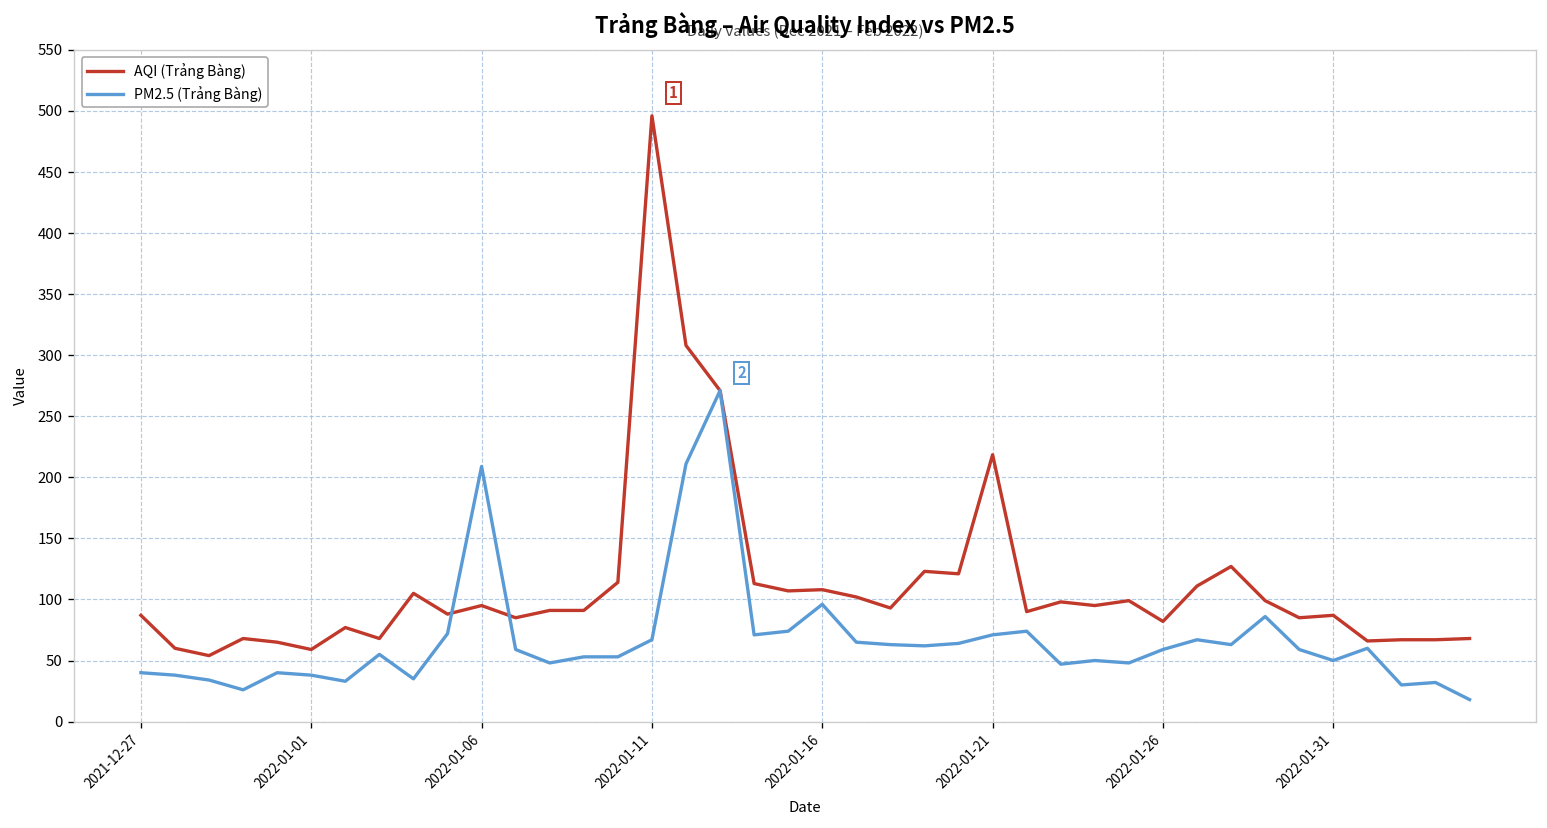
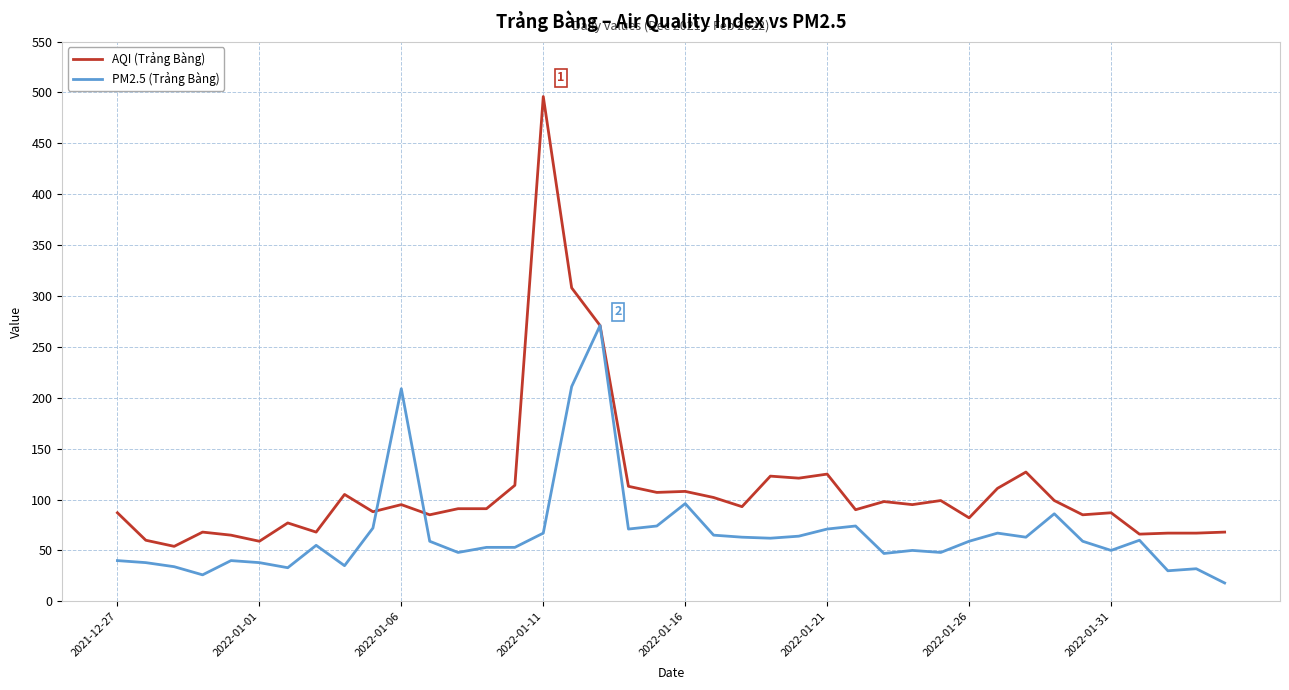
AQI (Trảng Bàng), 2022-01-21: 219 -> 125
